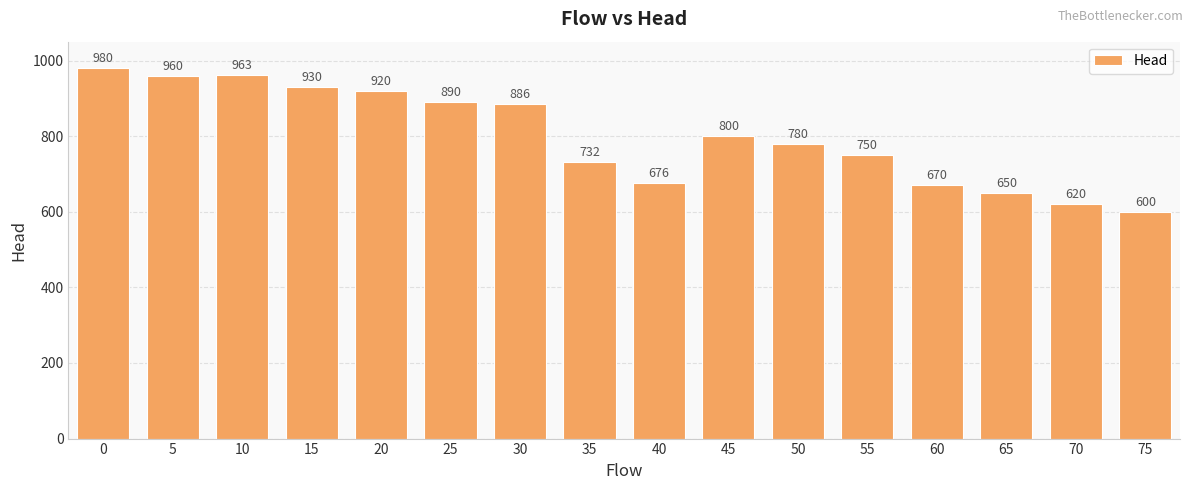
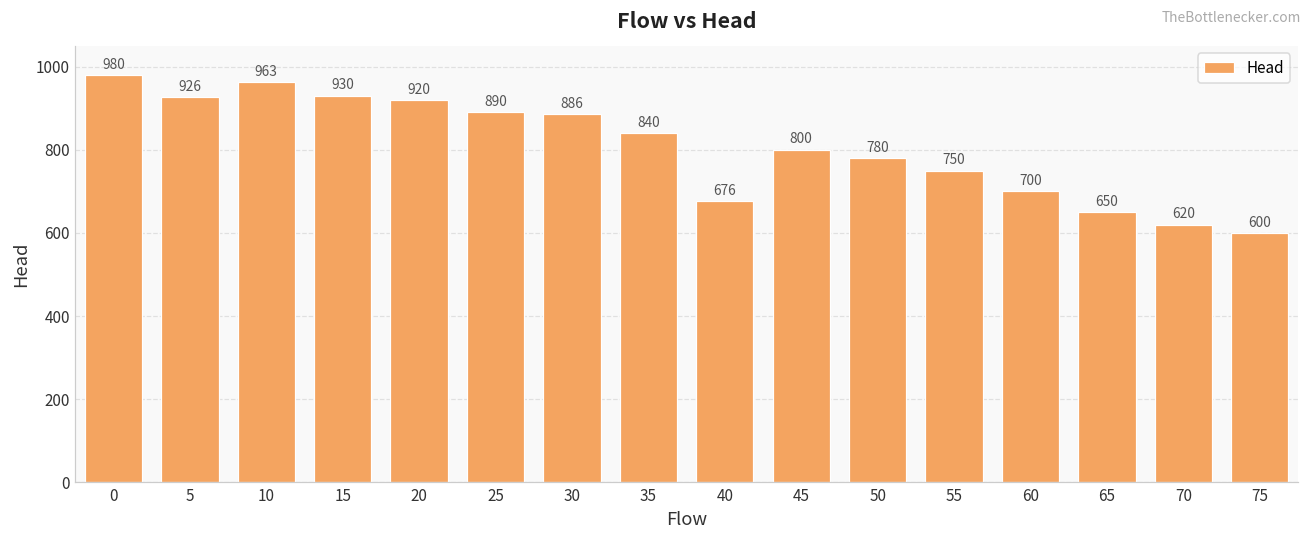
5: 960 -> 926
35: 732 -> 840
60: 670 -> 700
